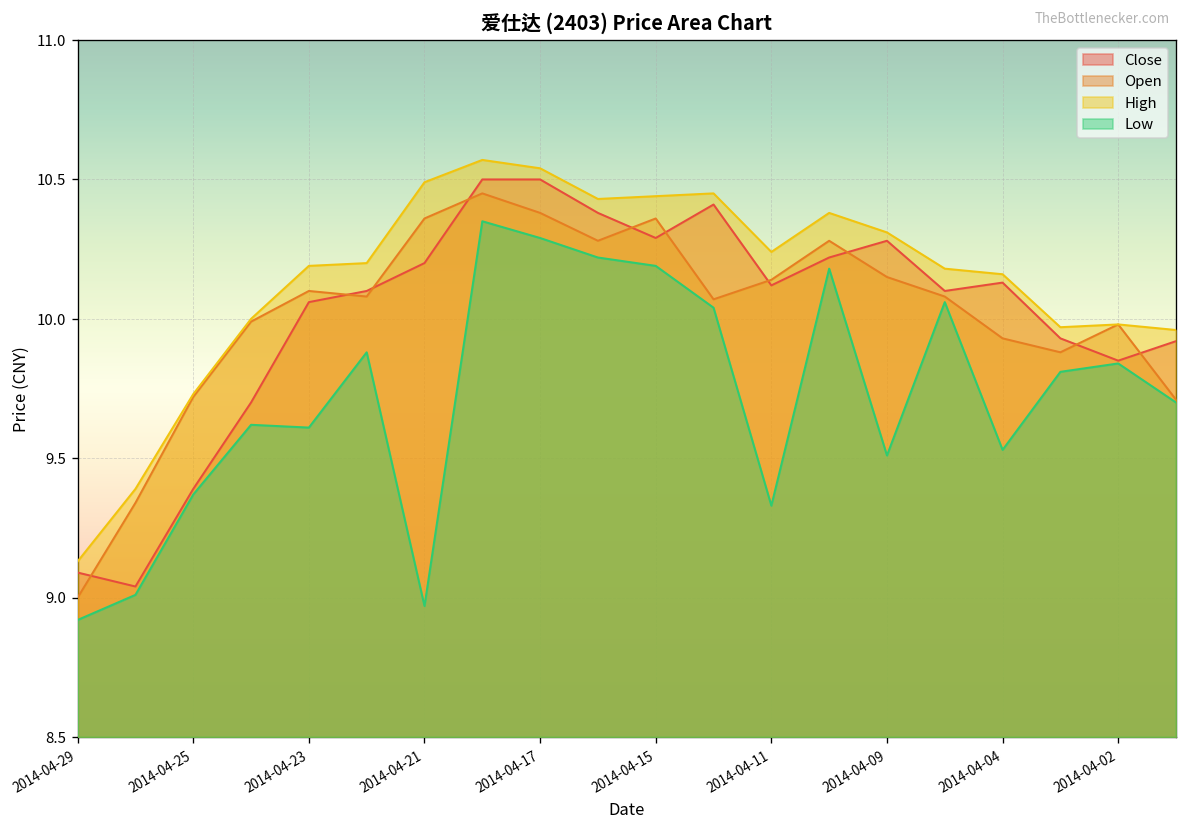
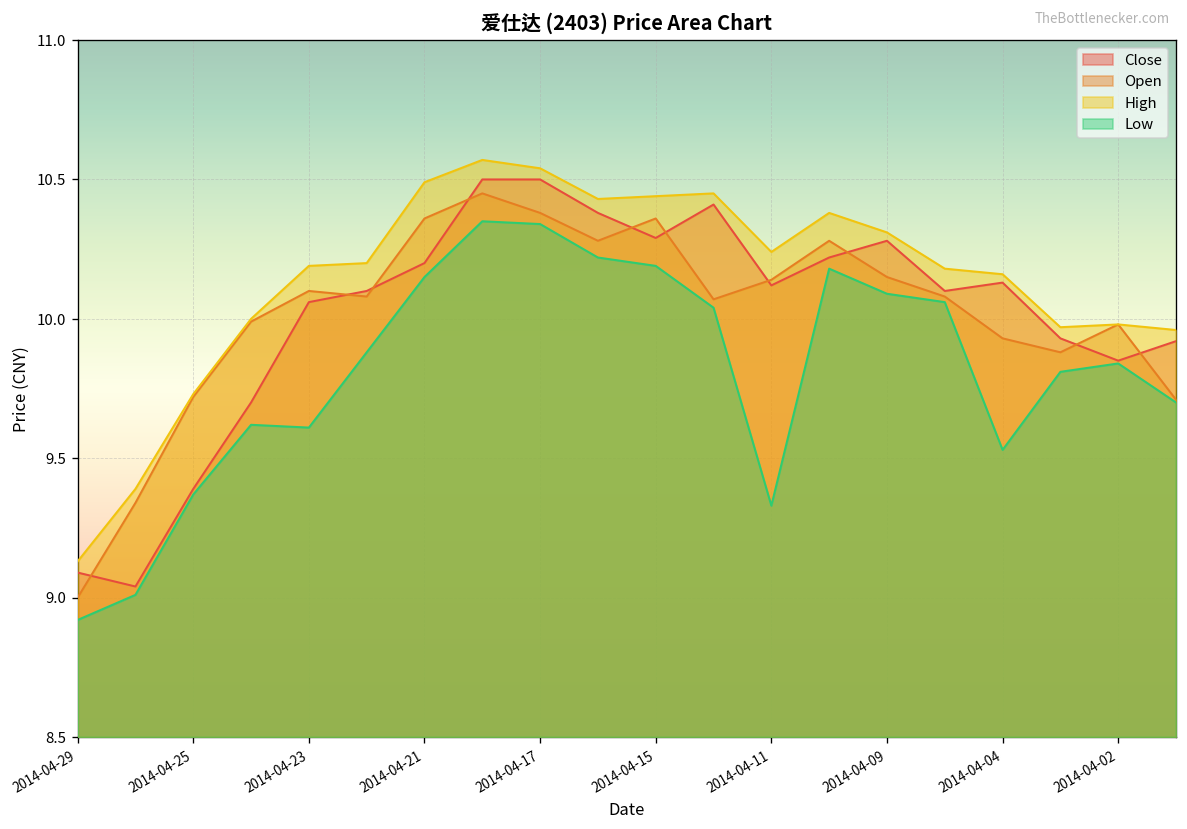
Low, 2014-04-21: 8.97 -> 10.15
Low, 2014-04-17: 10.29 -> 10.34
Low, 2014-04-09: 9.51 -> 10.09
